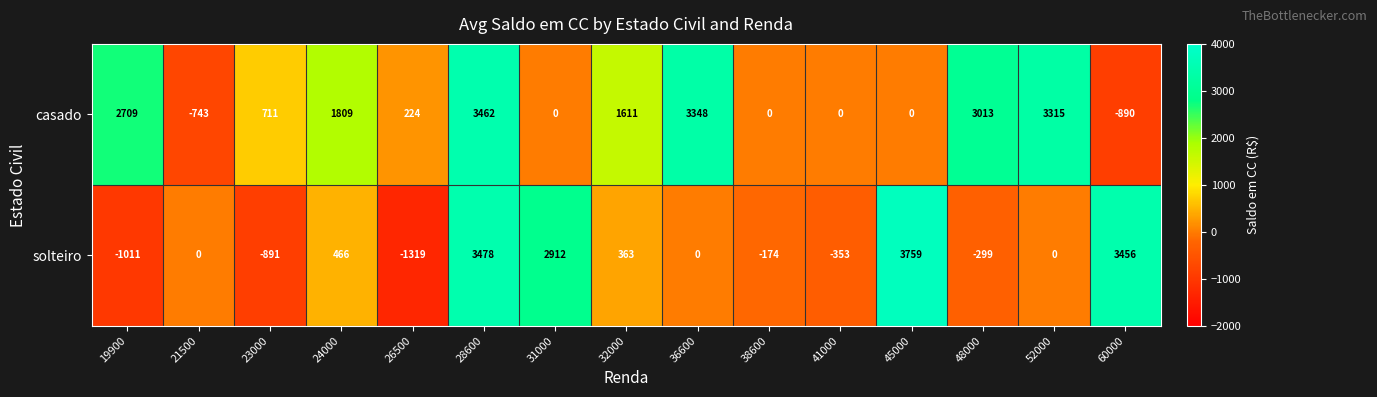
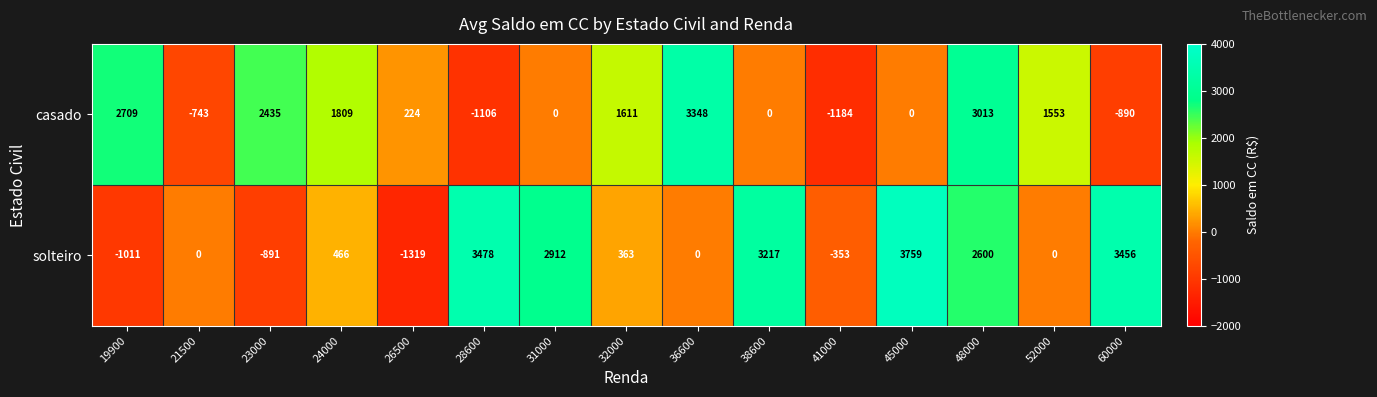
casado, 23000: 711 -> 2435
casado, 28600: 3462 -> -1106
casado, 41000: 0 -> -1184
casado, 52000: 3315 -> 1553
solteiro, 38600: -174 -> 3217
solteiro, 48000: -299 -> 2600
